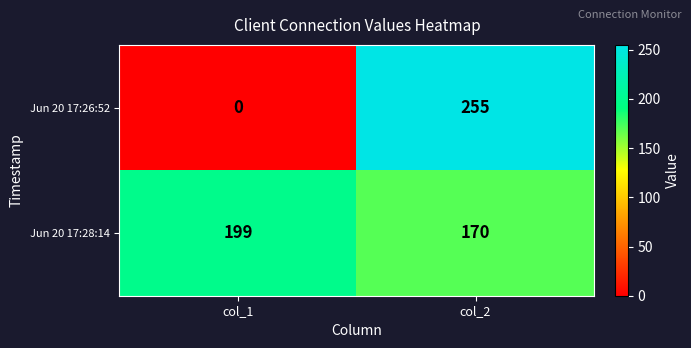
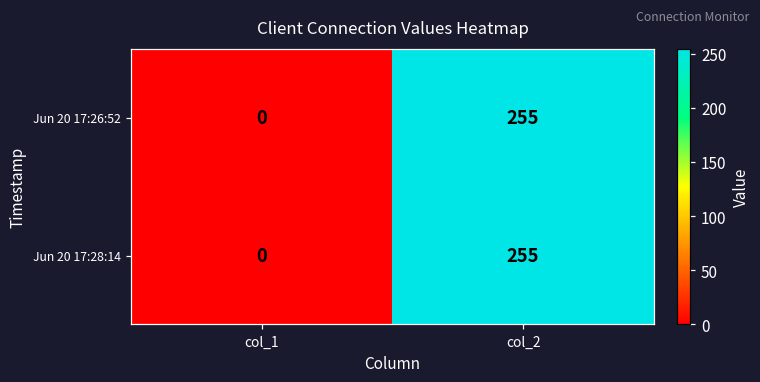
Jun 20 17:28:14, col_1: 199 -> 0
Jun 20 17:28:14, col_2: 170 -> 255
